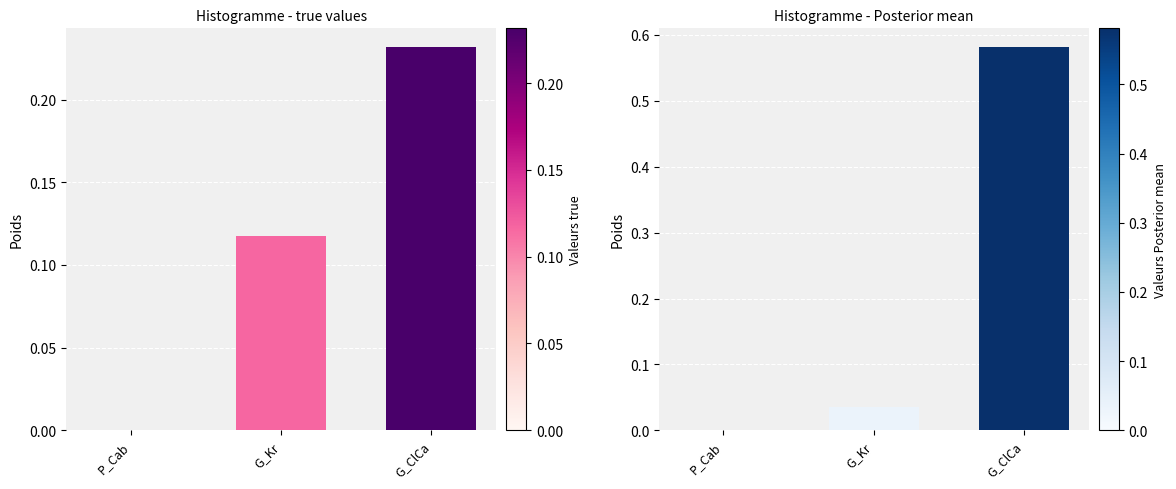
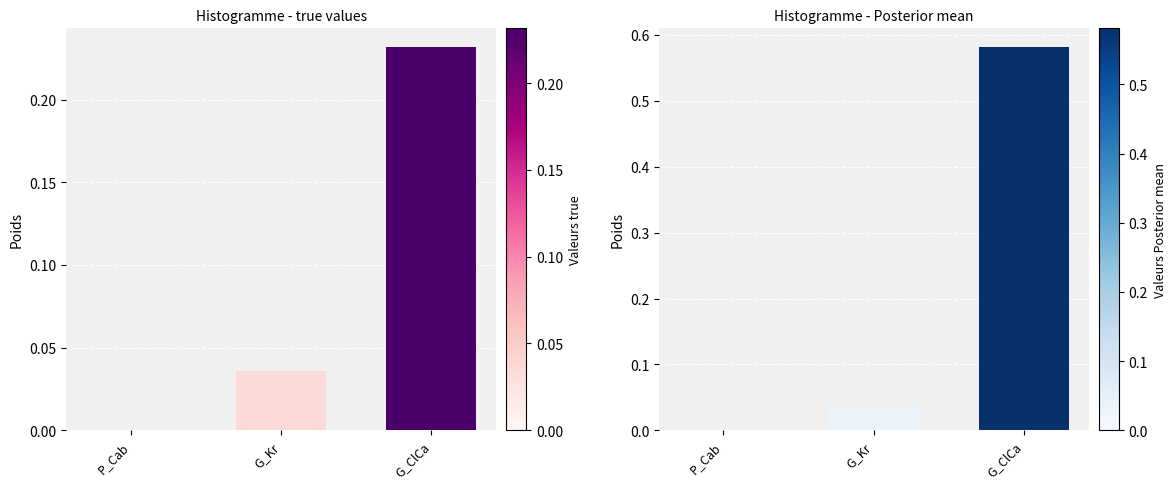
Histogramme - true values, G_Kr: 0.117 -> 0.036
